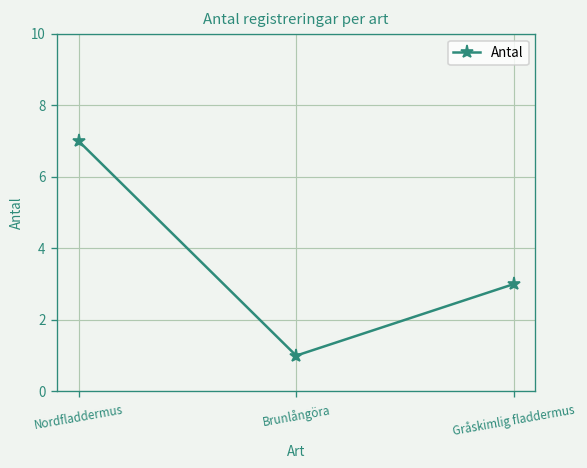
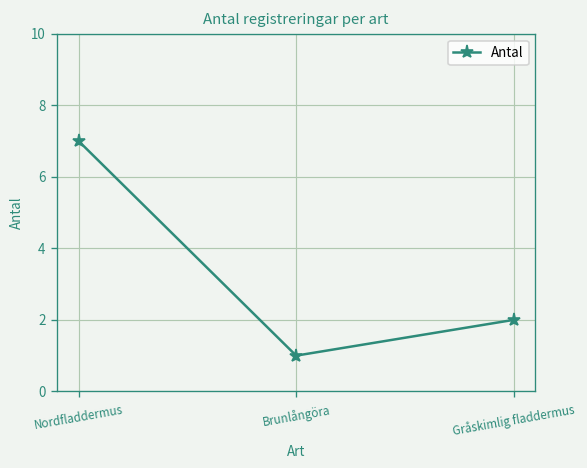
Gråskimlig fladdermus: 3 -> 2
